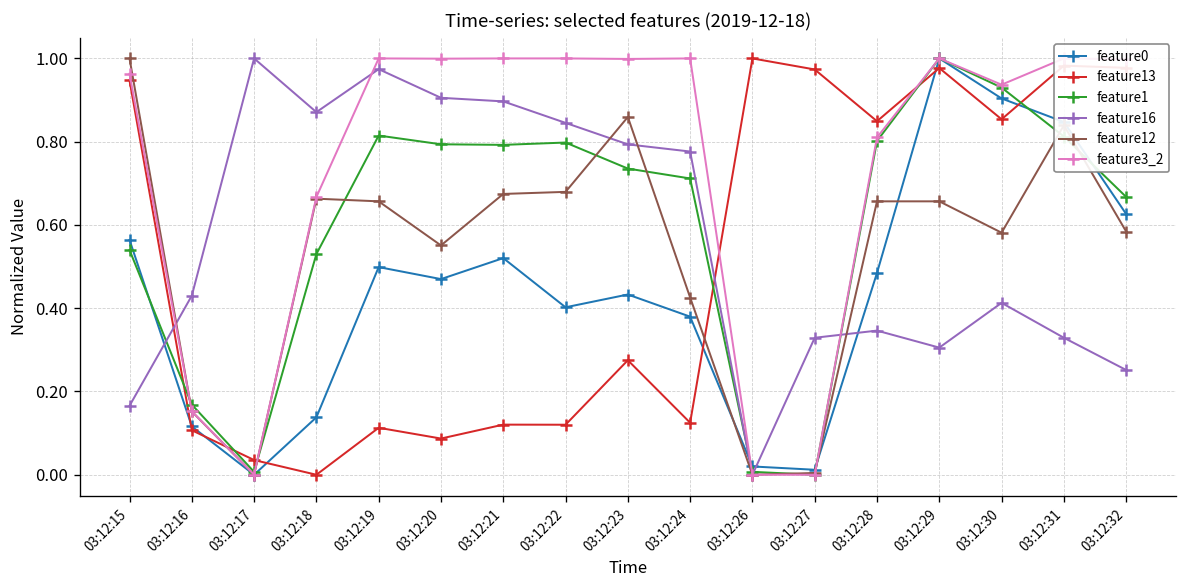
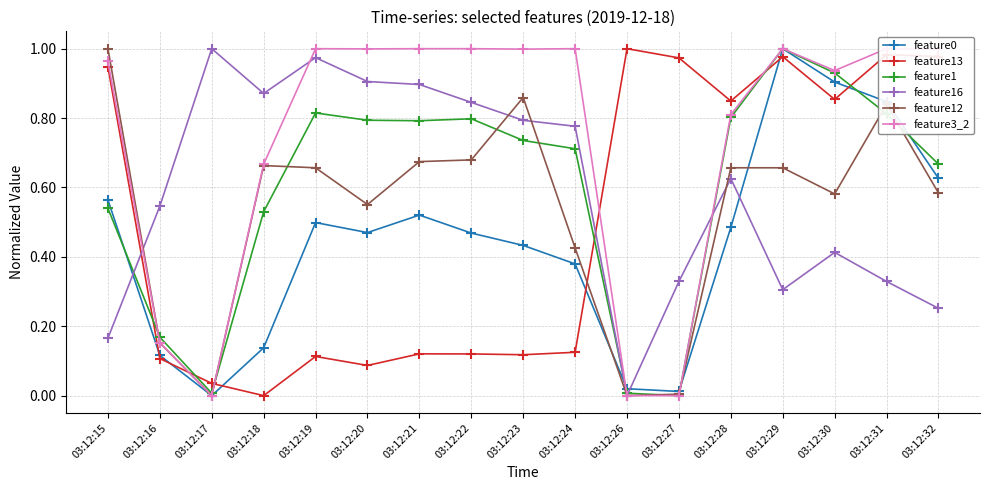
feature16, 03:12:16: 0.43 -> 0.55
feature0, 03:12:22: 0.40 -> 0.47
feature13, 03:12:23: 0.28 -> 0.12
feature16, 03:12:28: 0.35 -> 0.63
